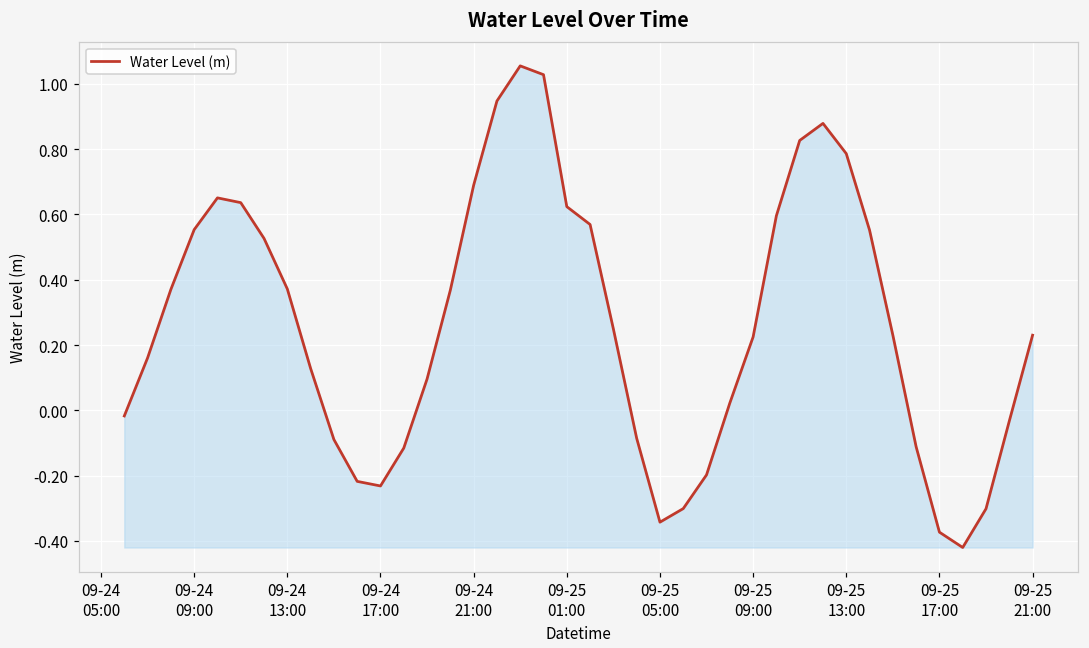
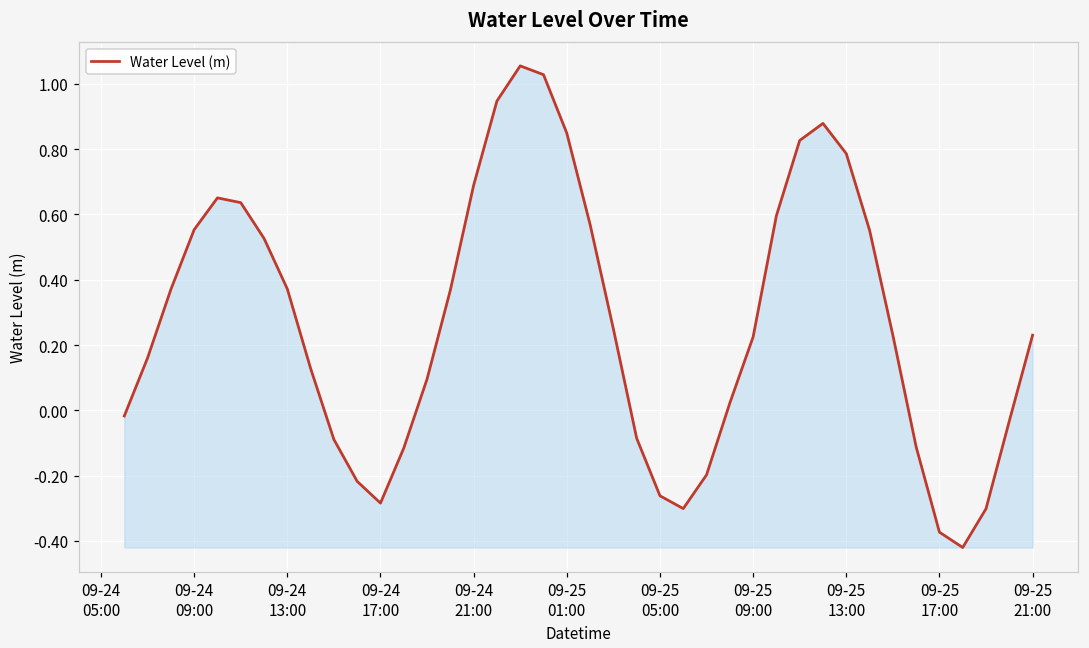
09-24 17:00: -0.23 -> -0.28
09-25 01:00: 0.62 -> 0.85
09-25 05:00: -0.34 -> -0.26
